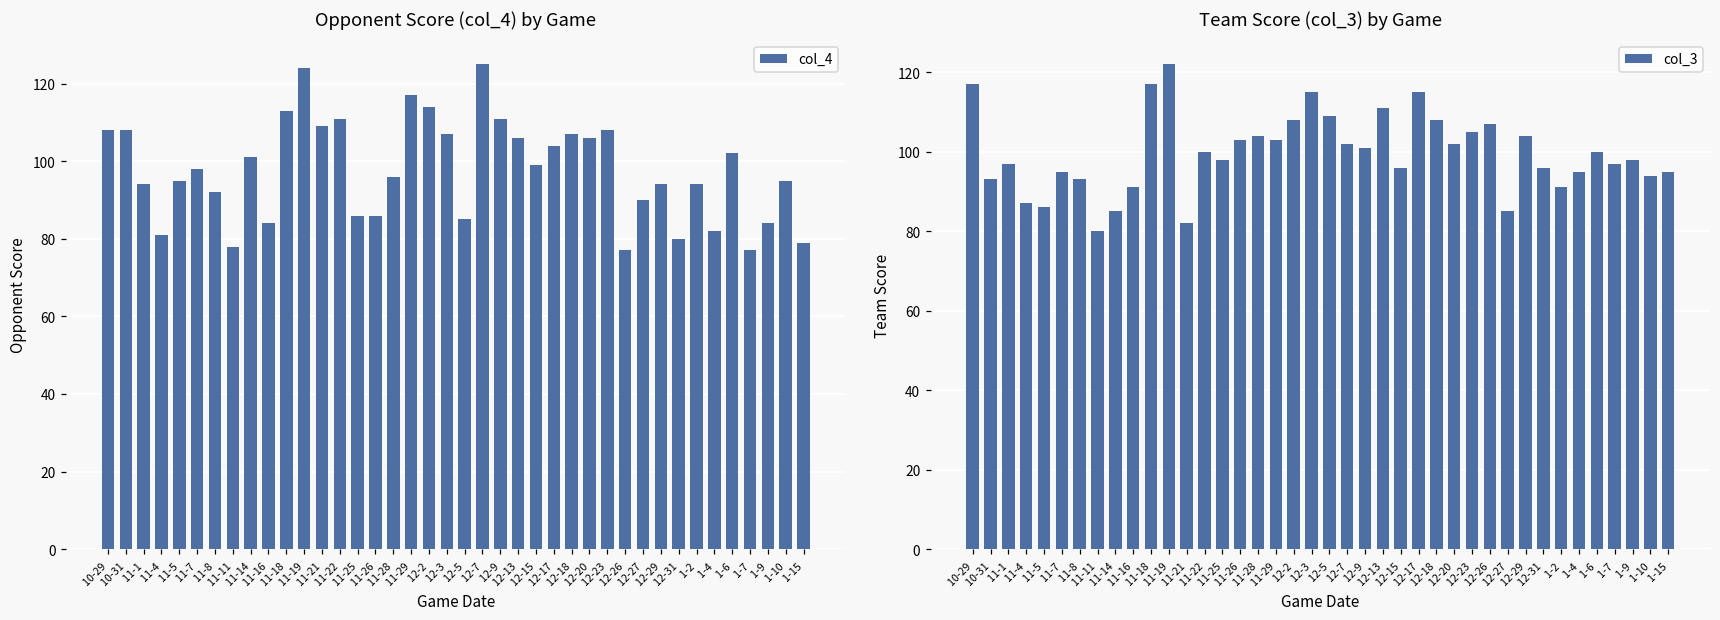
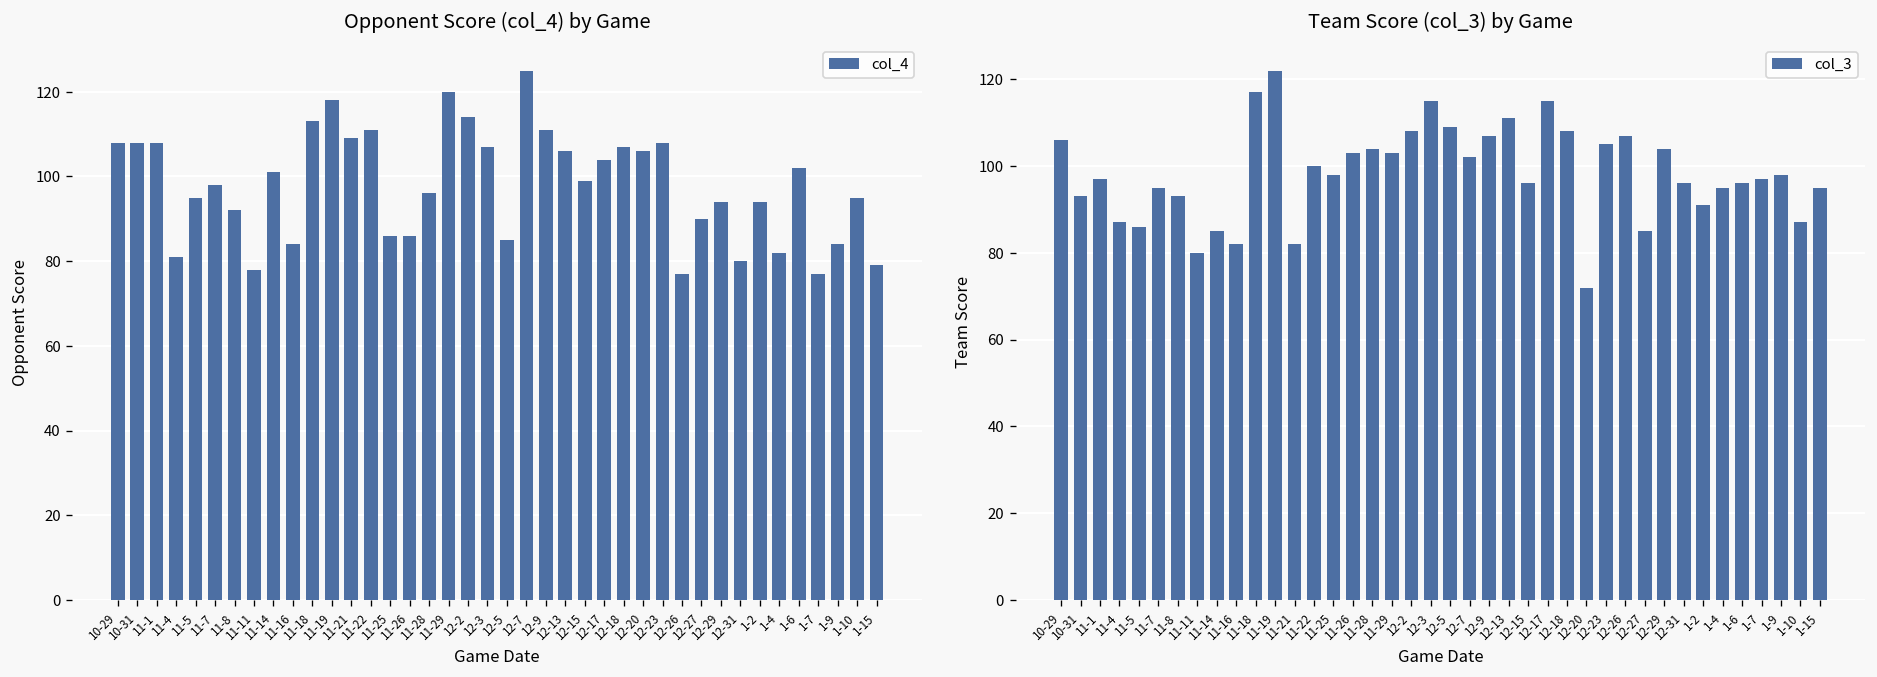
Opponent Score (col_4) by Game, 11-1: 94 -> 108
Opponent Score (col_4) by Game, 11-19: 124 -> 118
Opponent Score (col_4) by Game, 11-29: 117 -> 120
Team Score (col_3) by Game, 10-29: 117 -> 106
Team Score (col_3) by Game, 11-16: 91 -> 82
Team Score (col_3) by Game, 12-9: 101 -> 107
Team Score (col_3) by Game, 12-20: 102 -> 72
Team Score (col_3) by Game, 1-6: 100 -> 96
Team Score (col_3) by Game, 1-10: 94 -> 87
